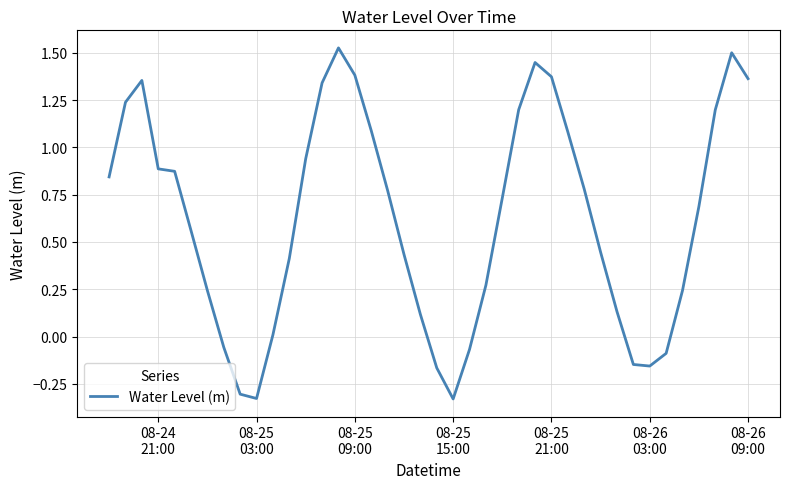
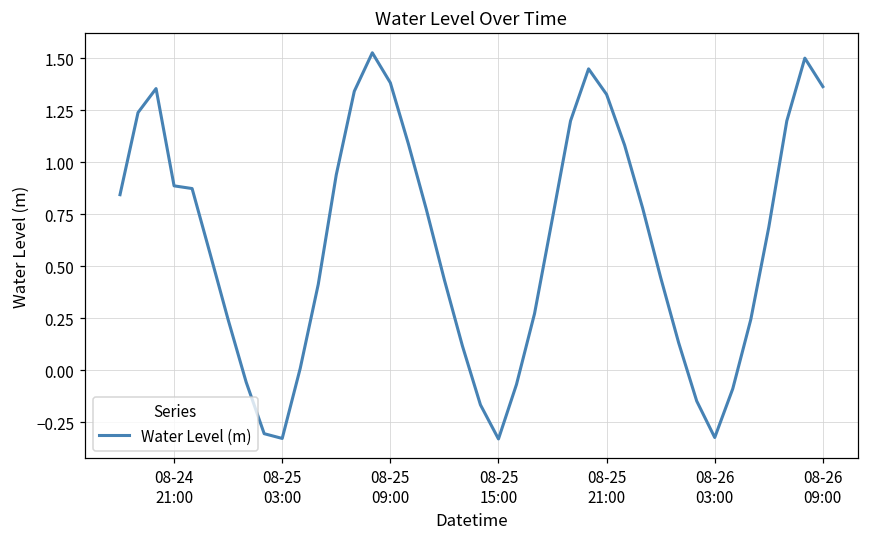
08-25 21:00: 1.37 -> 1.33
08-26 03:00: -0.16 -> -0.32
